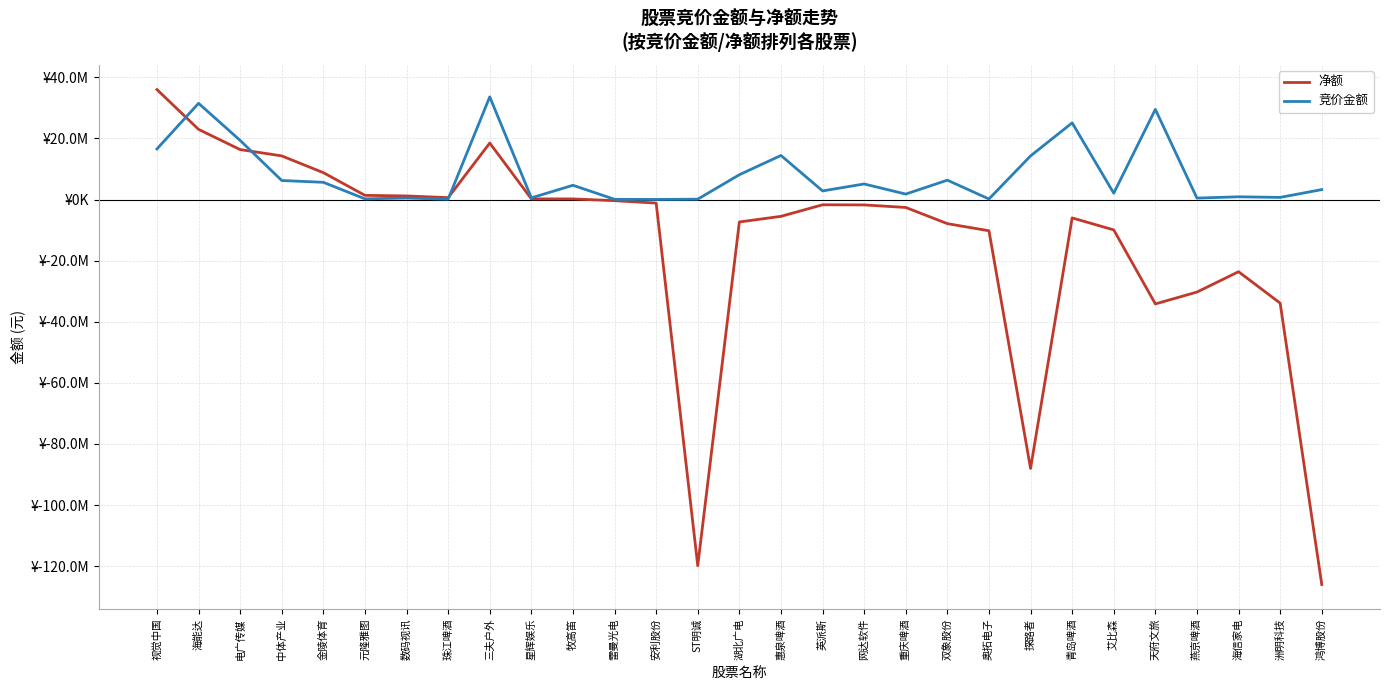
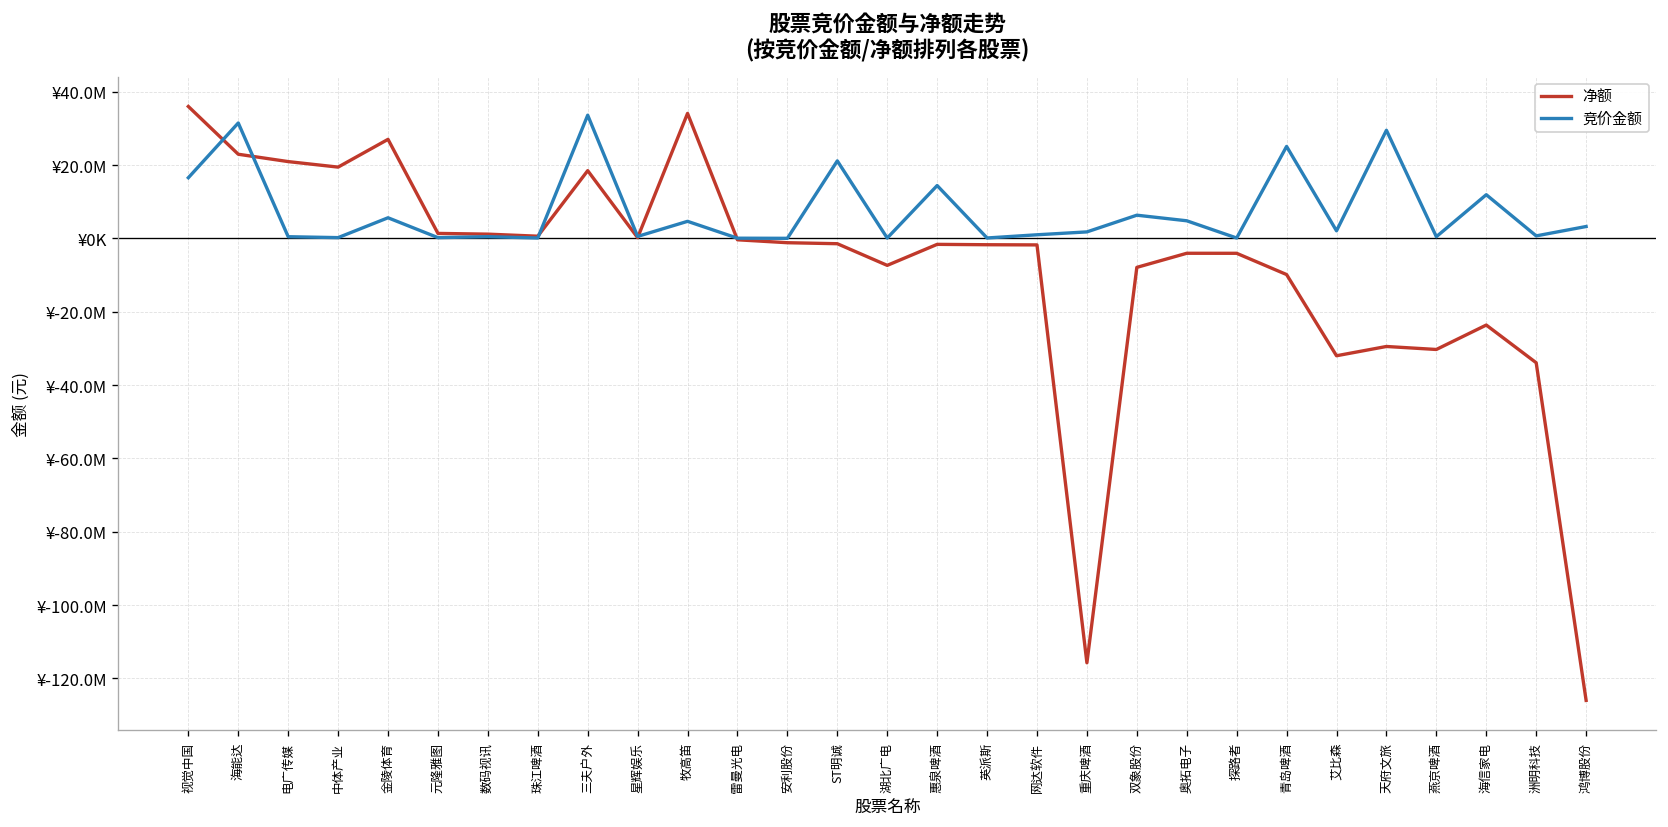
净额, 电广传媒: ¥16000000 -> ¥21000000
竞价金额, 电广传媒: ¥19000000 -> ¥0
净额, 中体产业: ¥14000000 -> ¥19000000
竞价金额, 中体产业: ¥6000000 -> ¥0
净额, 金陵体育: ¥9000000 -> ¥27000000
净额, 牧高笛: ¥0 -> ¥34000000
净额, ST明诚: ¥-120000000 -> ¥-1000000
竞价金额, ST明诚: ¥0 -> ¥21000000
竞价金额, 湖北广电: ¥8000000 -> ¥0
净额, 惠泉啤酒: ¥-5000000 -> ¥-2000000
竞价金额, 英派斯: ¥3000000 -> ¥0
竞价金额, 网达软件: ¥5000000 -> ¥1000000
净额, 重庆啤酒: ¥-3000000 -> ¥-116000000
净额, 奥拓电子: ¥-10000000 -> ¥-4000000
竞价金额, 奥拓电子: ¥0 -> ¥5000000
净额, 探路者: ¥-88000000 -> ¥-4000000
竞价金额, 探路者: ¥14000000 -> ¥0
净额, 青岛啤酒: ¥-6000000 -> ¥-10000000
净额, 艾比森: ¥-10000000 -> ¥-32000000
净额, 天府文旅: ¥-34000000 -> ¥-29000000
竞价金额, 海信家电: ¥1000000 -> ¥12000000
